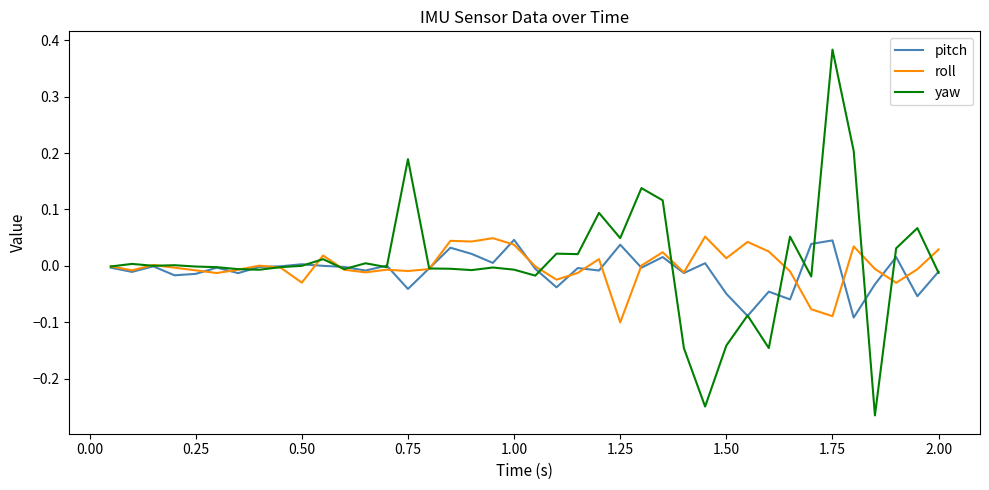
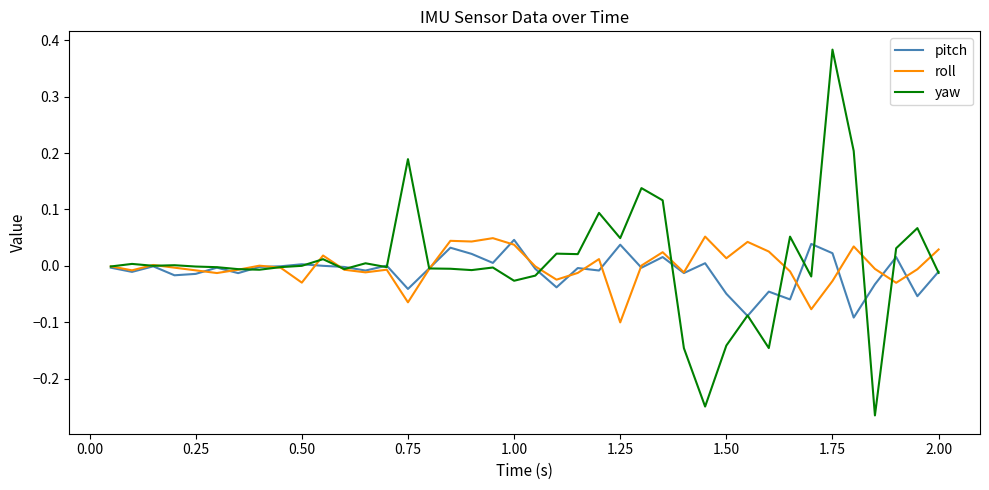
roll, 0.75: -0.01 -> -0.06
yaw, 1.00: -0.01 -> -0.03
pitch, 1.75: 0.05 -> 0.02
roll, 1.75: -0.09 -> -0.03
